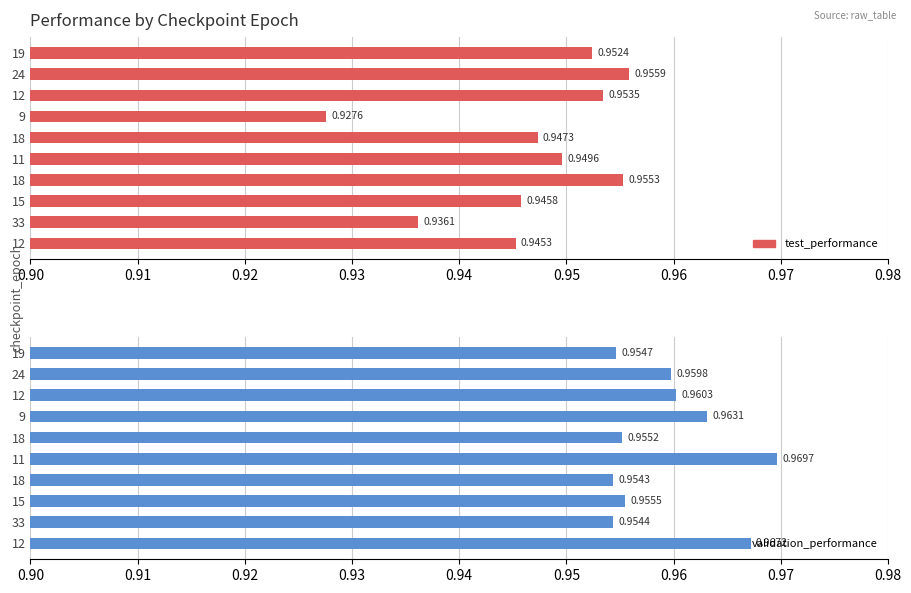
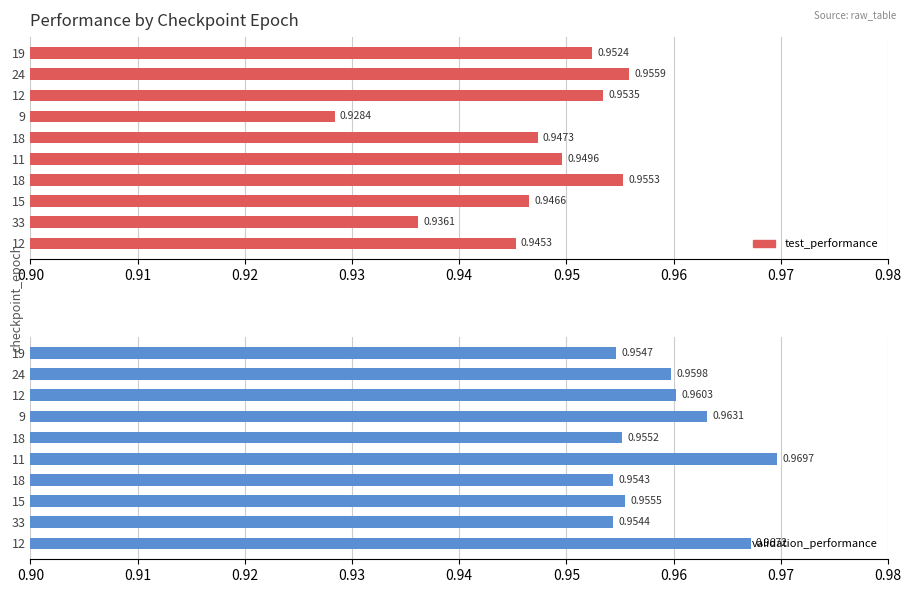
Performance by Checkpoint Epoch, 9: 0.9276 -> 0.9284
Performance by Checkpoint Epoch, 15: 0.9458 -> 0.9466
